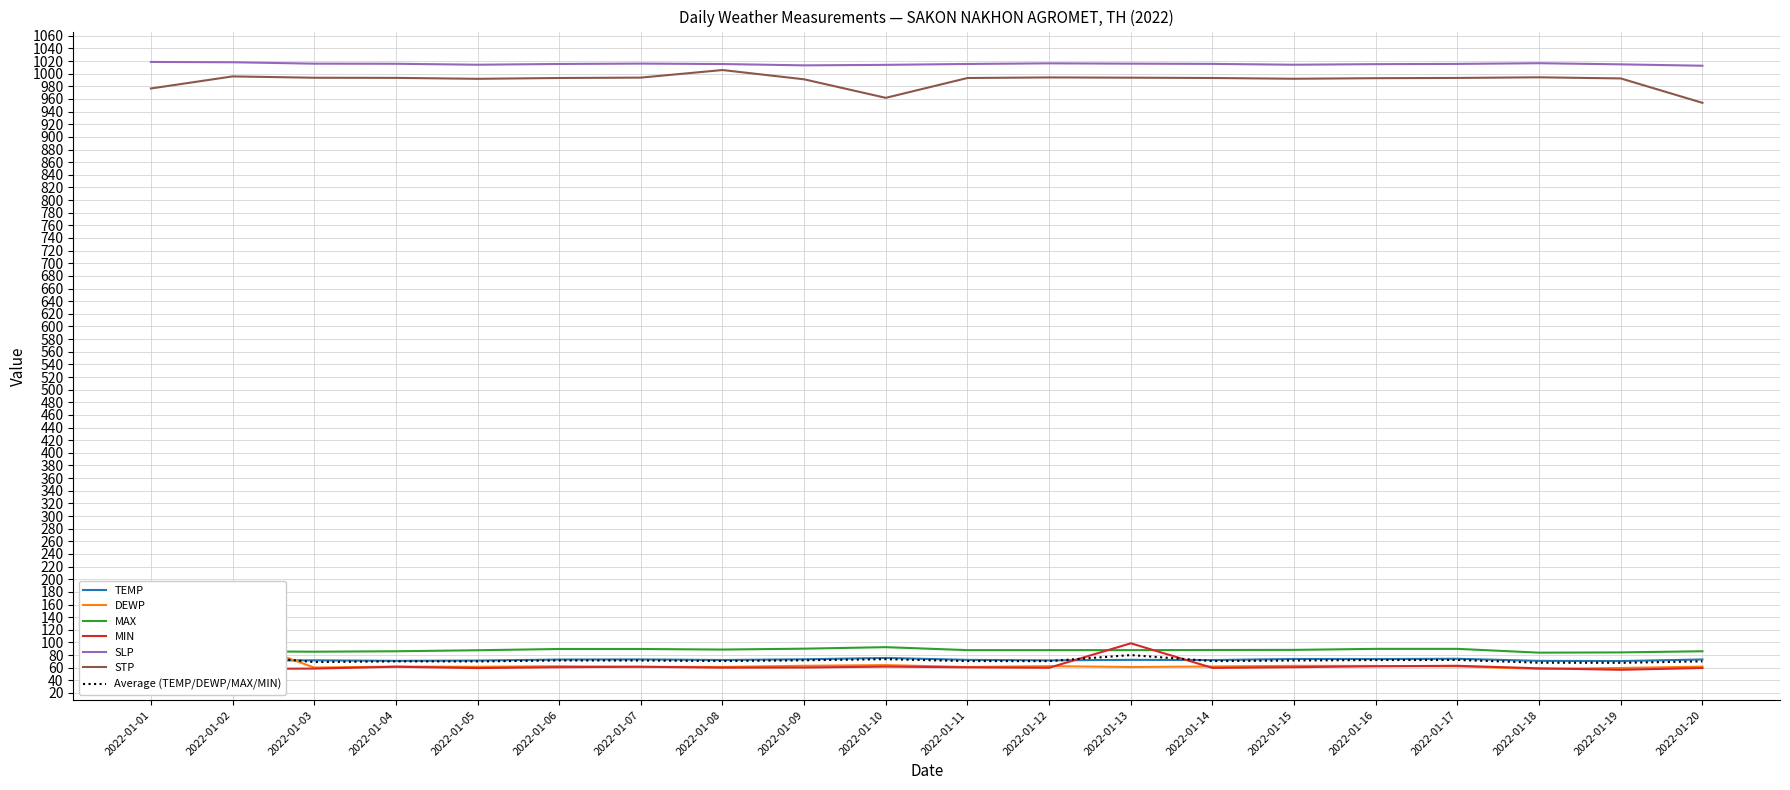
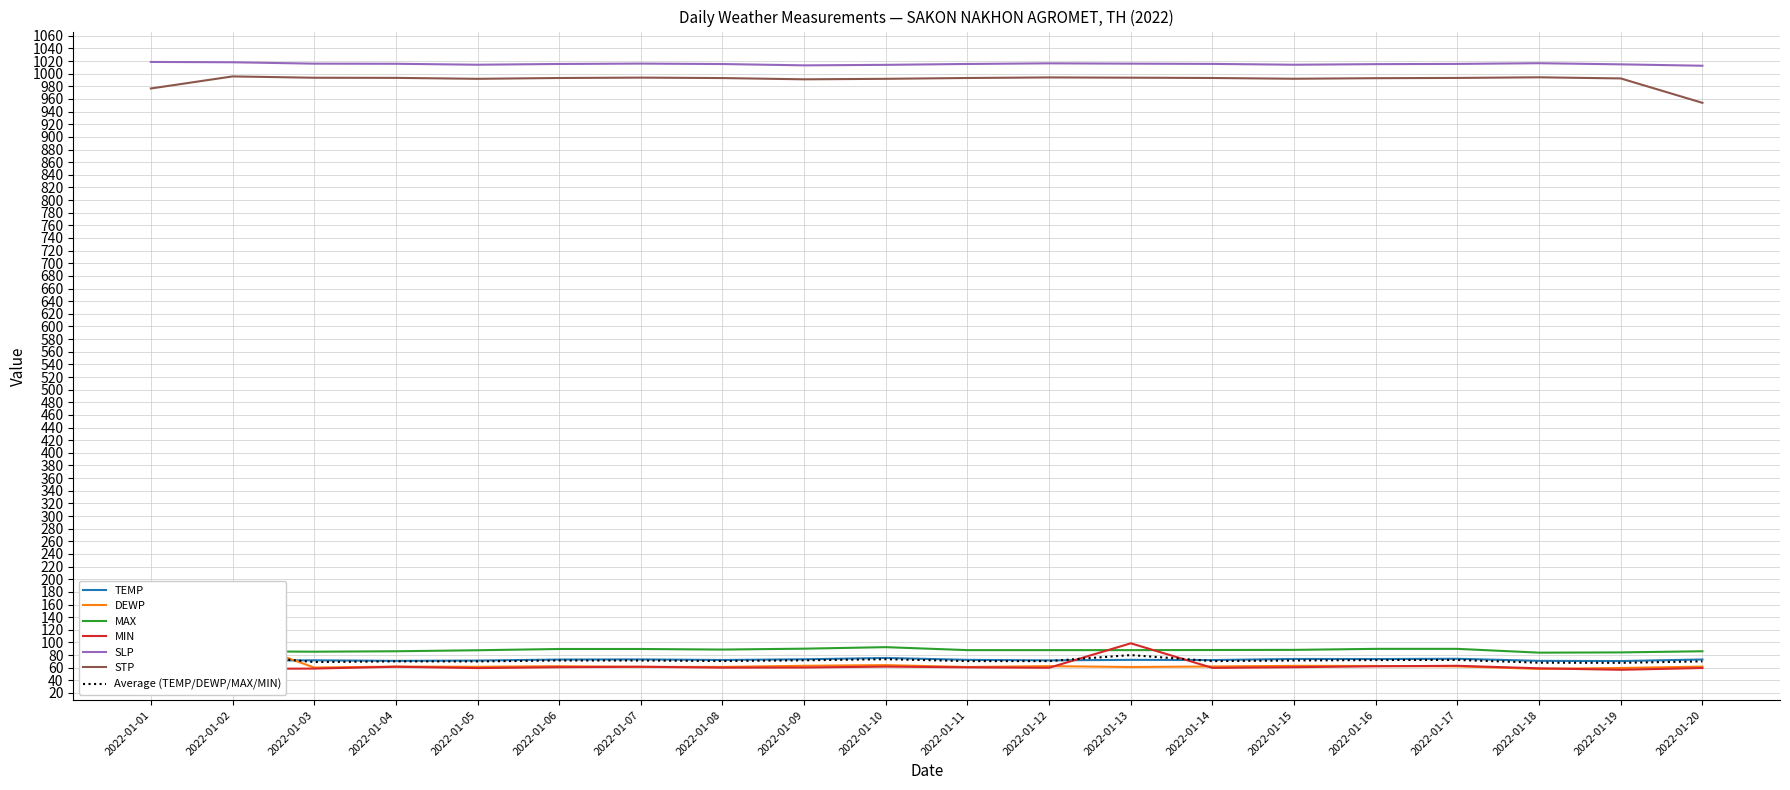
STP, 2022-01-08: 1010 -> 990
STP, 2022-01-10: 960 -> 990
